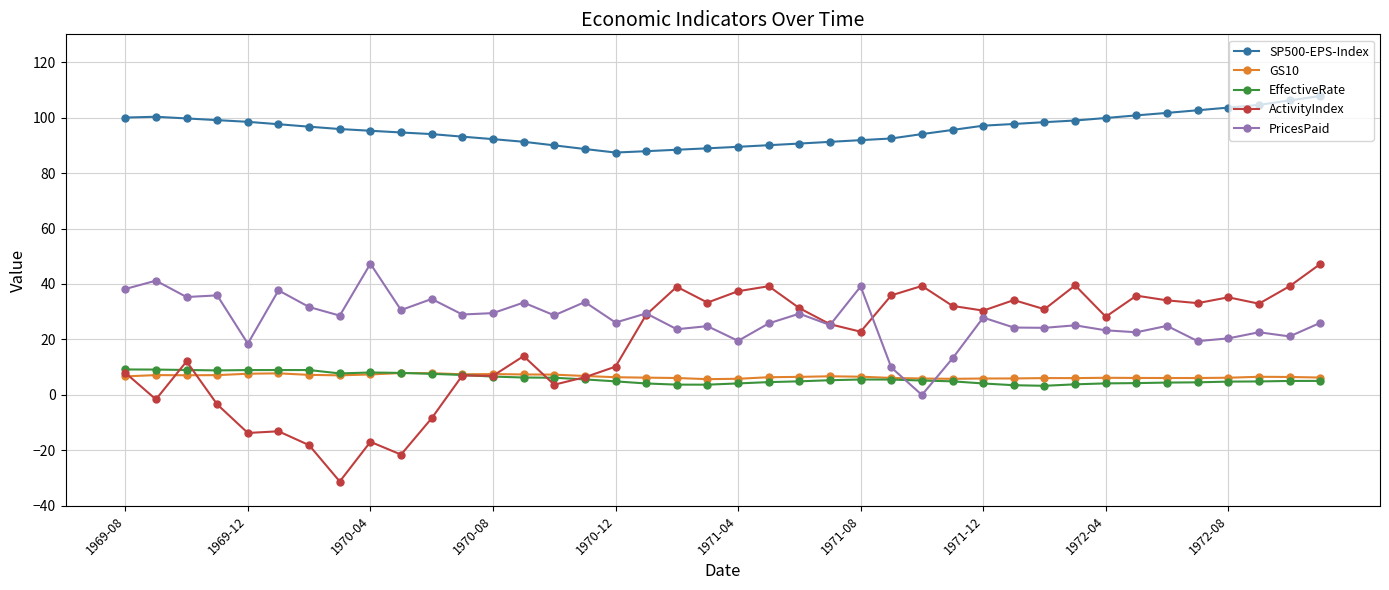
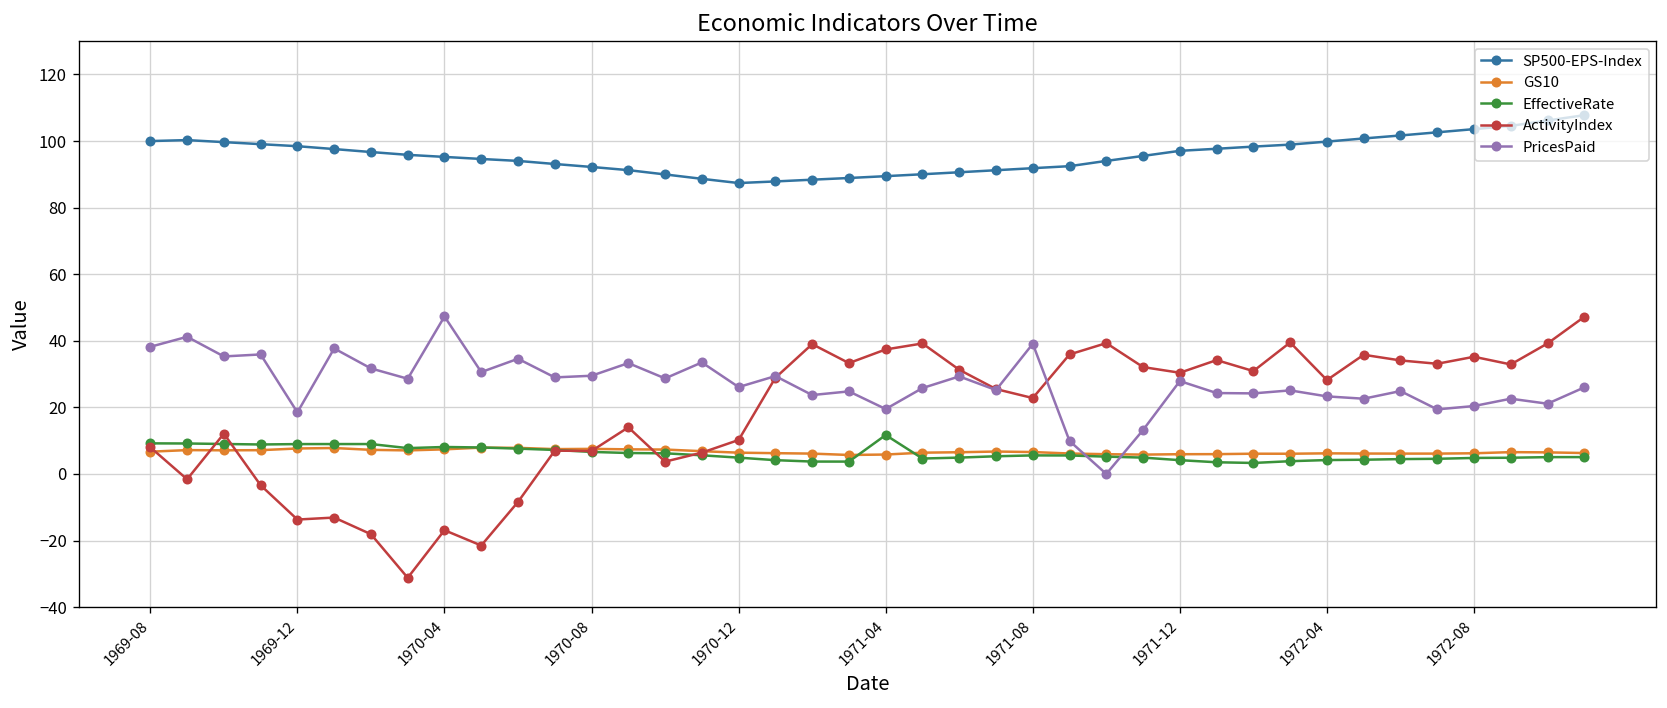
EffectiveRate, 1971-04: 4 -> 12
